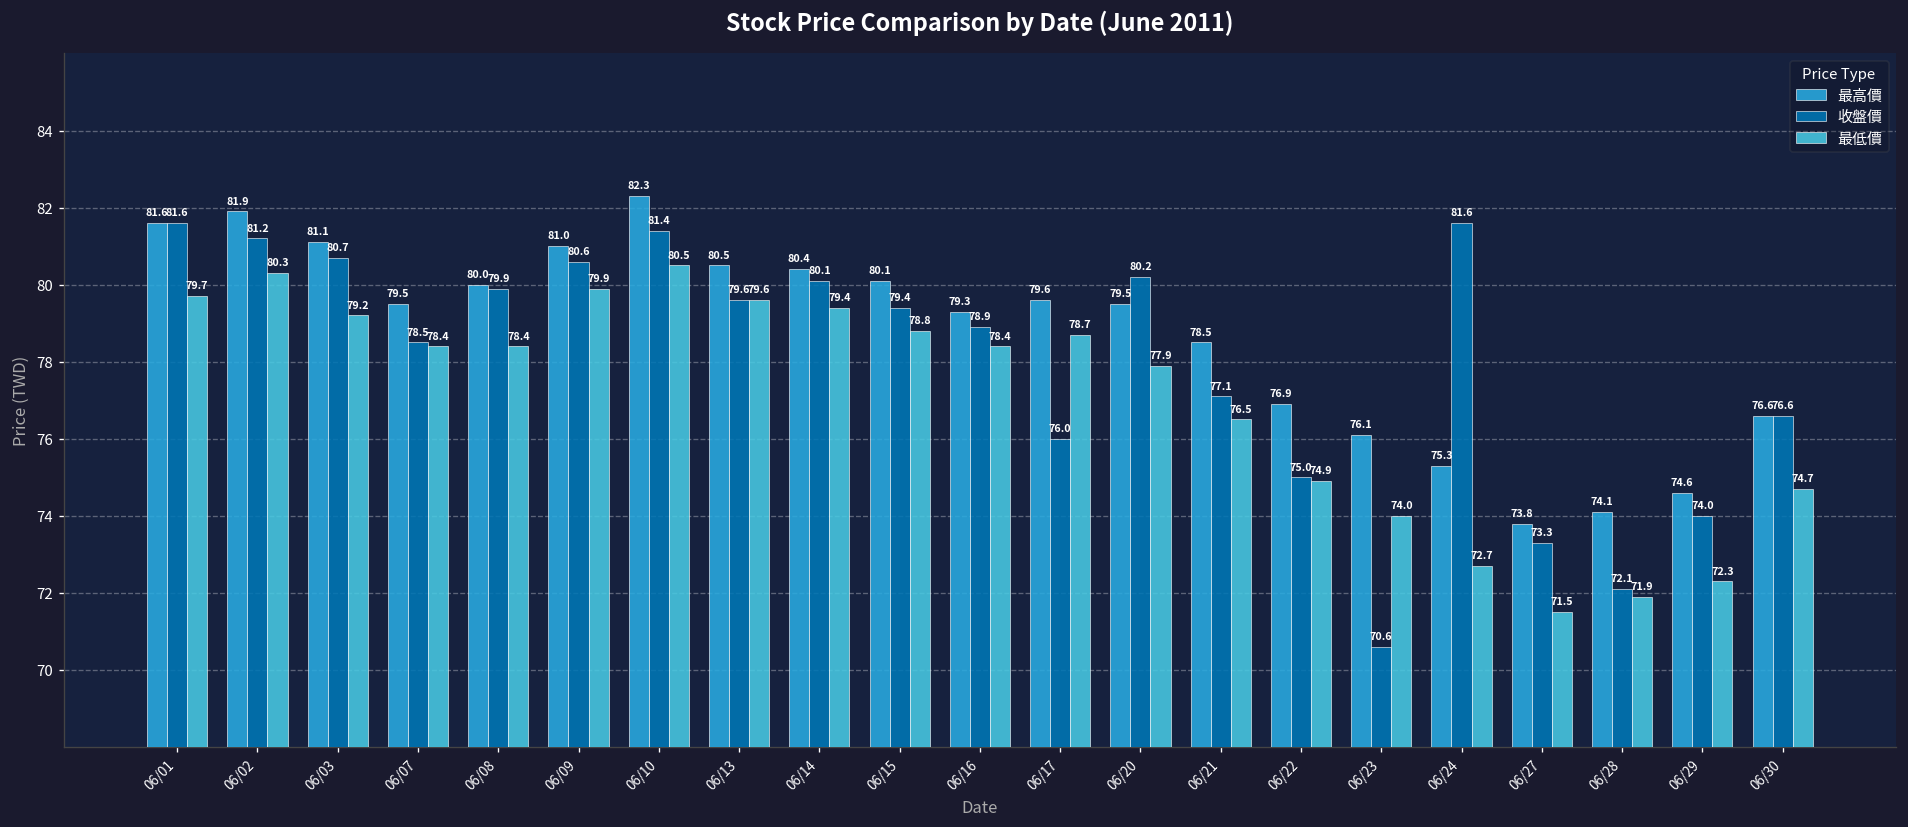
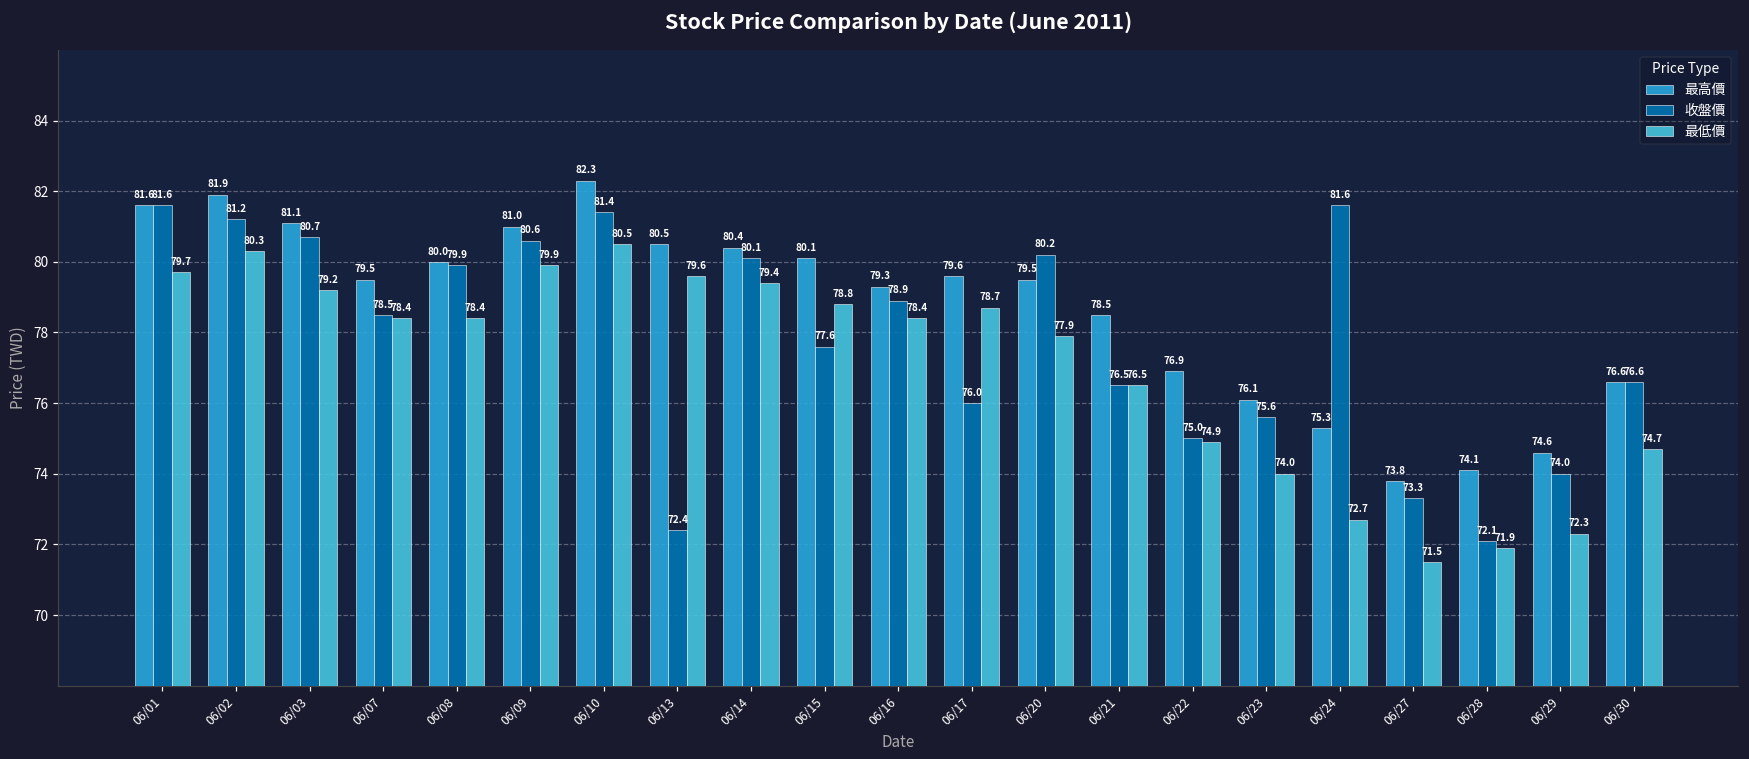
收盤價, 06/13: 79.6 -> 72.4
收盤價, 06/15: 79.4 -> 77.6
收盤價, 06/21: 77.1 -> 76.5
收盤價, 06/23: 70.6 -> 75.6
